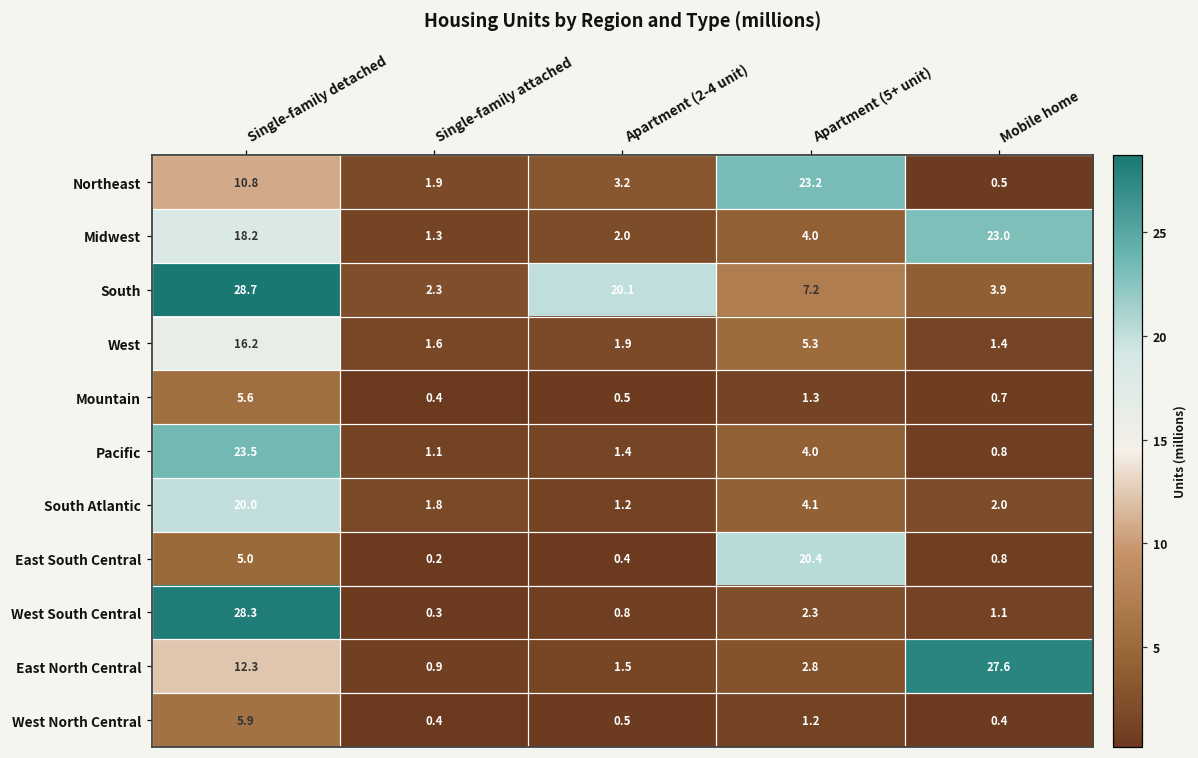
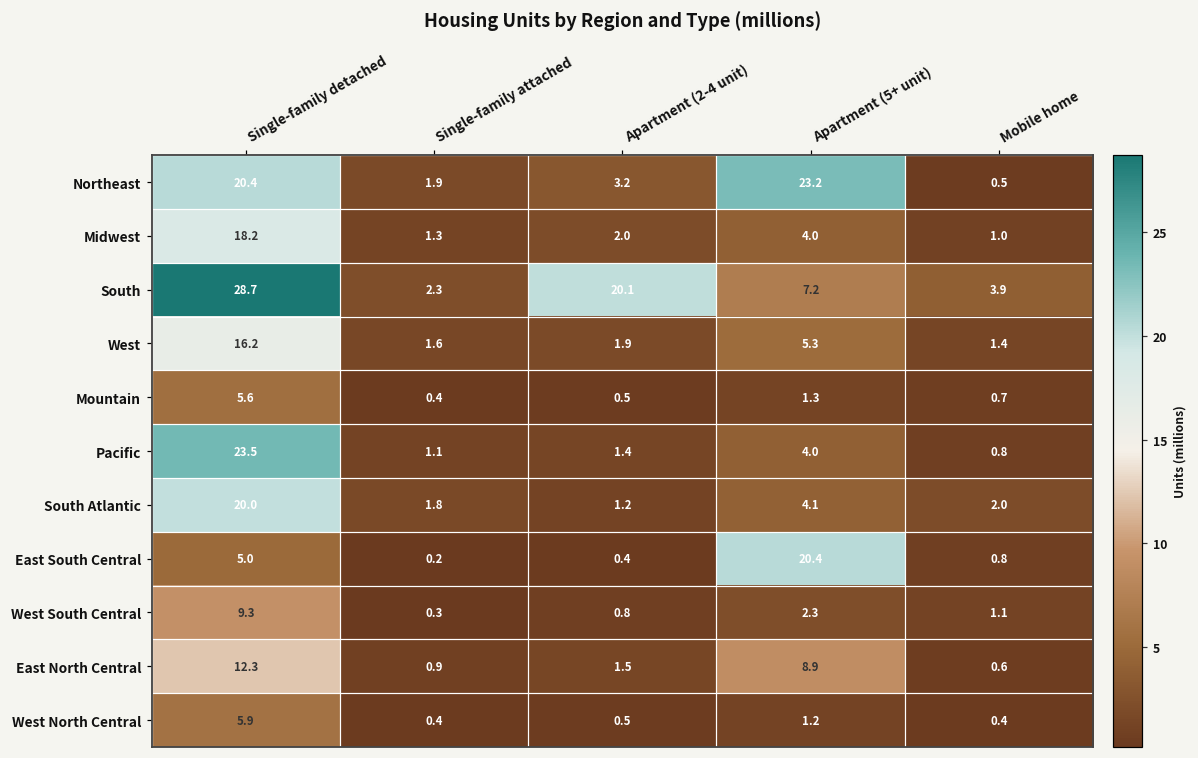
Northeast, Single-family detached: 10.8 -> 20.4
Midwest, Mobile home: 23.0 -> 1.0
West South Central, Single-family detached: 28.3 -> 9.3
East North Central, Apartment (5+ unit): 2.8 -> 8.9
East North Central, Mobile home: 27.6 -> 0.6
